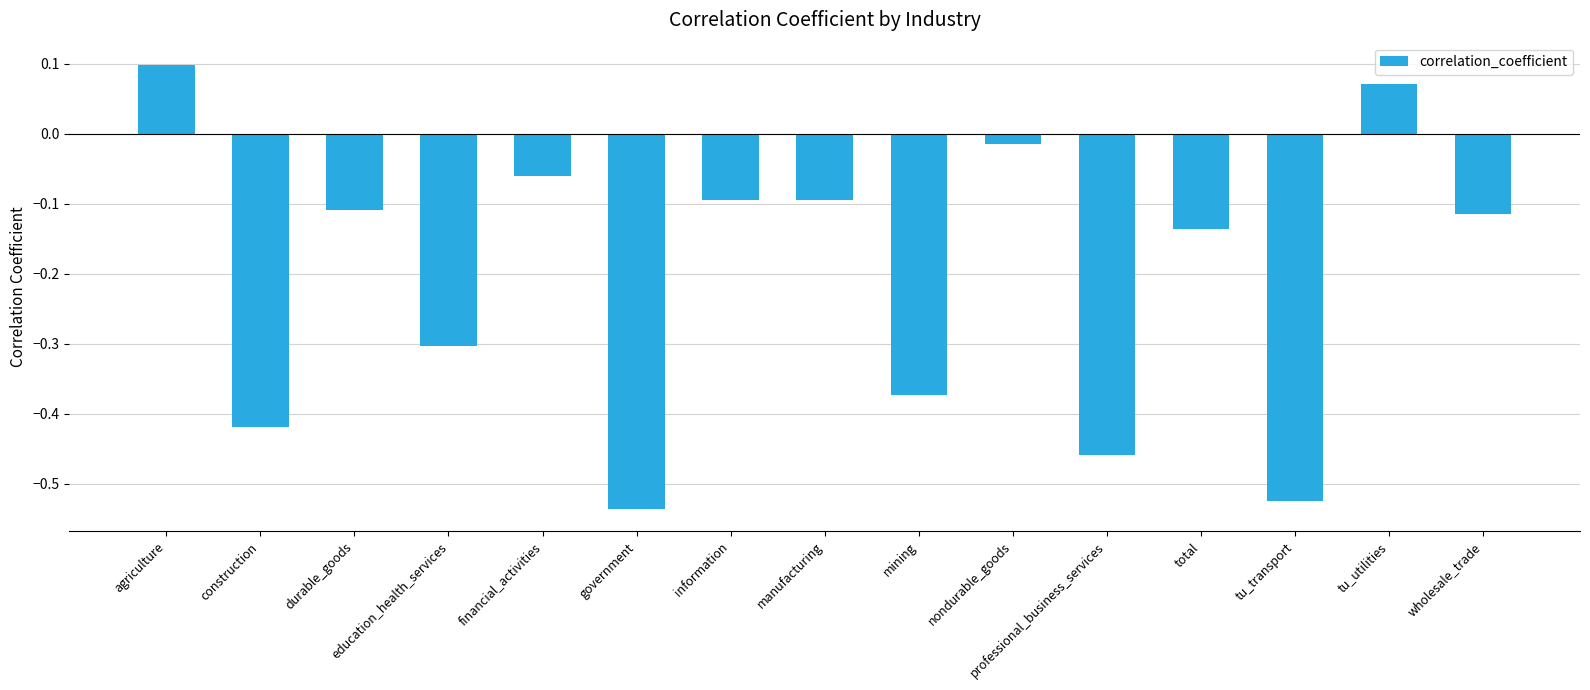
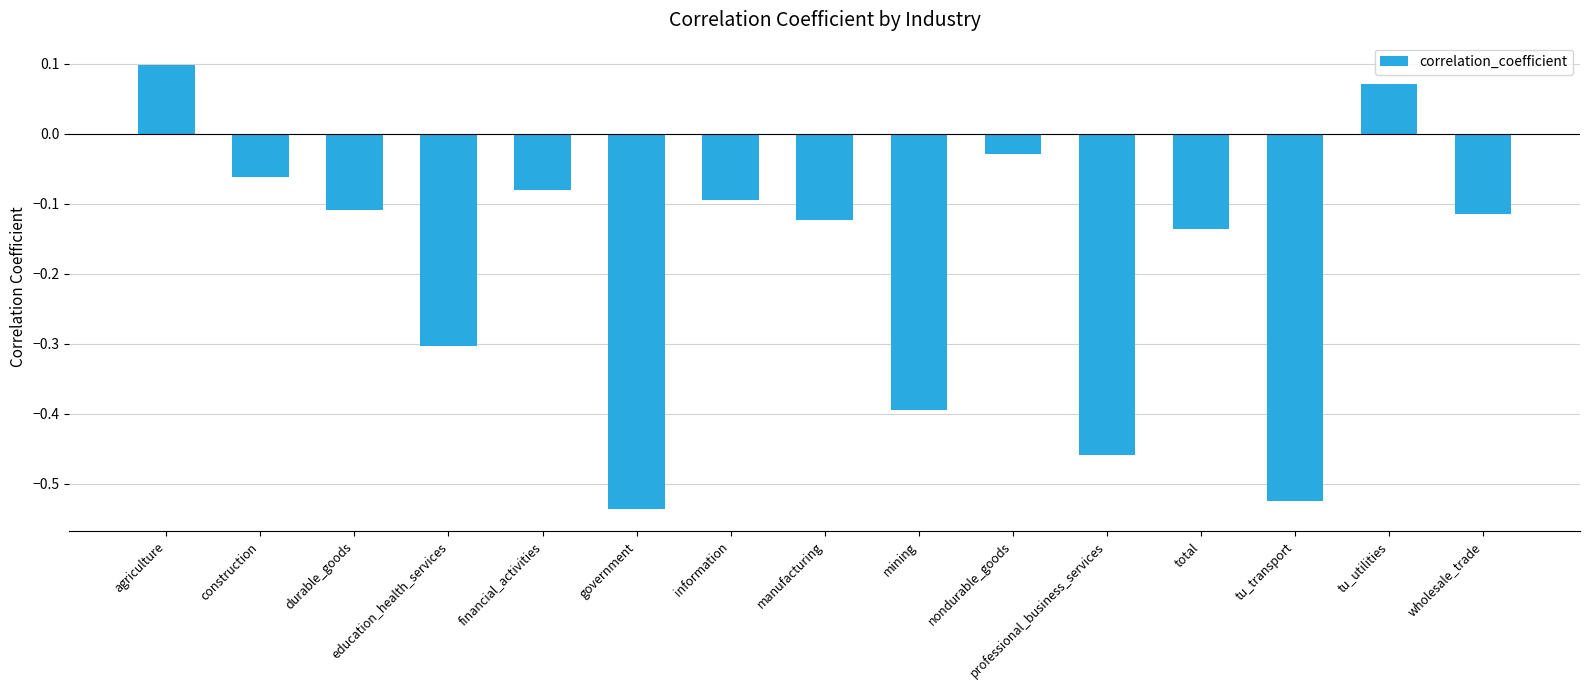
construction: -0.42 -> -0.06
financial_activities: -0.06 -> -0.08
manufacturing: -0.09 -> -0.12
mining: -0.37 -> -0.39
nondurable_goods: -0.01 -> -0.03
